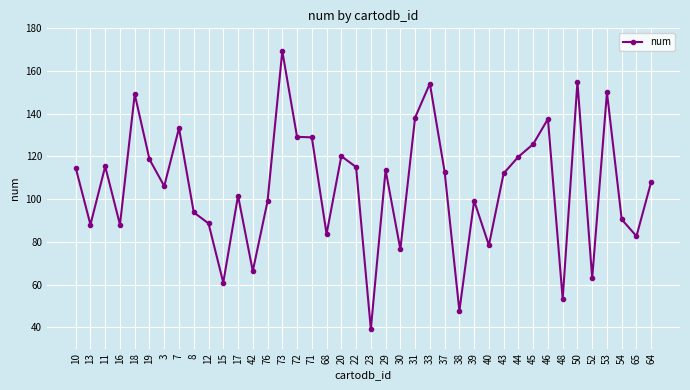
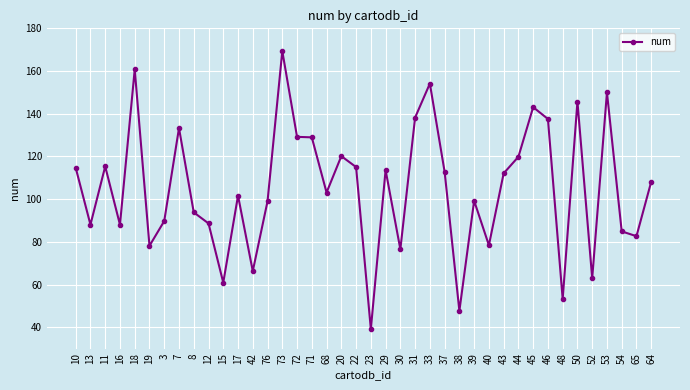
18: 149 -> 161
19: 119 -> 78
3: 106 -> 90
68: 84 -> 103
45: 126 -> 143
50: 155 -> 146
54: 91 -> 85
